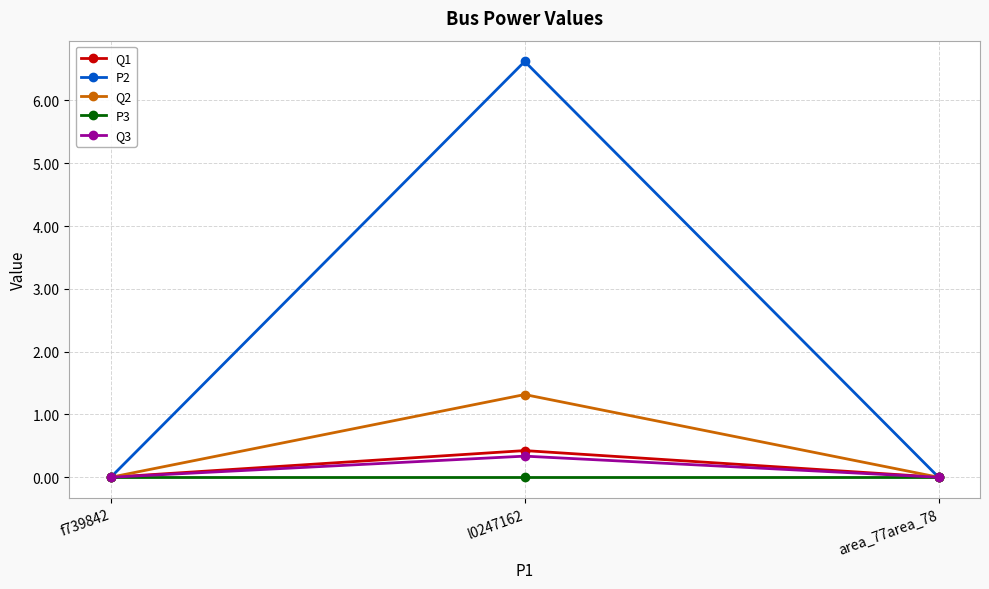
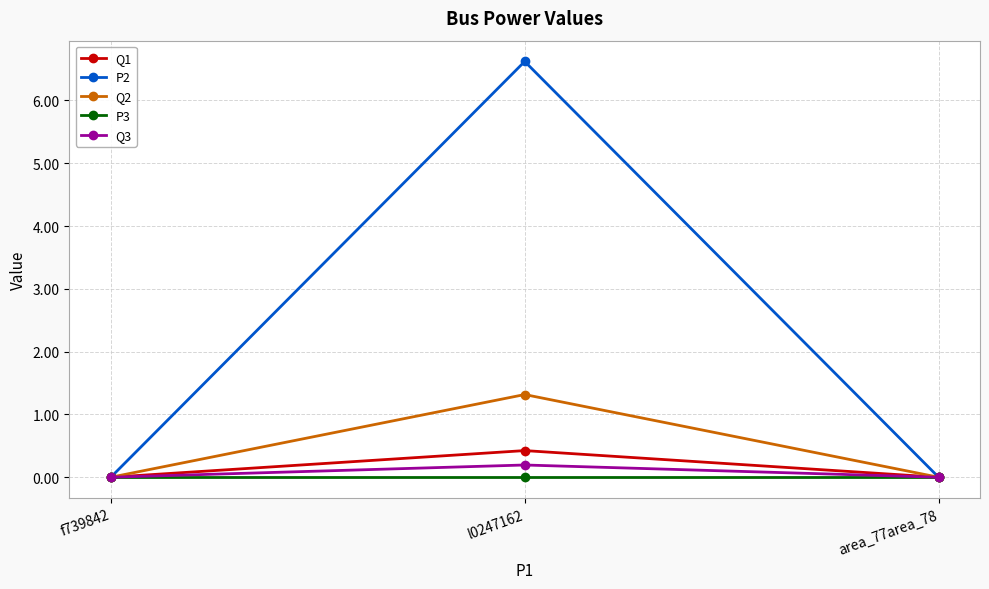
Q3, l0247162: 0.3 -> 0.2
